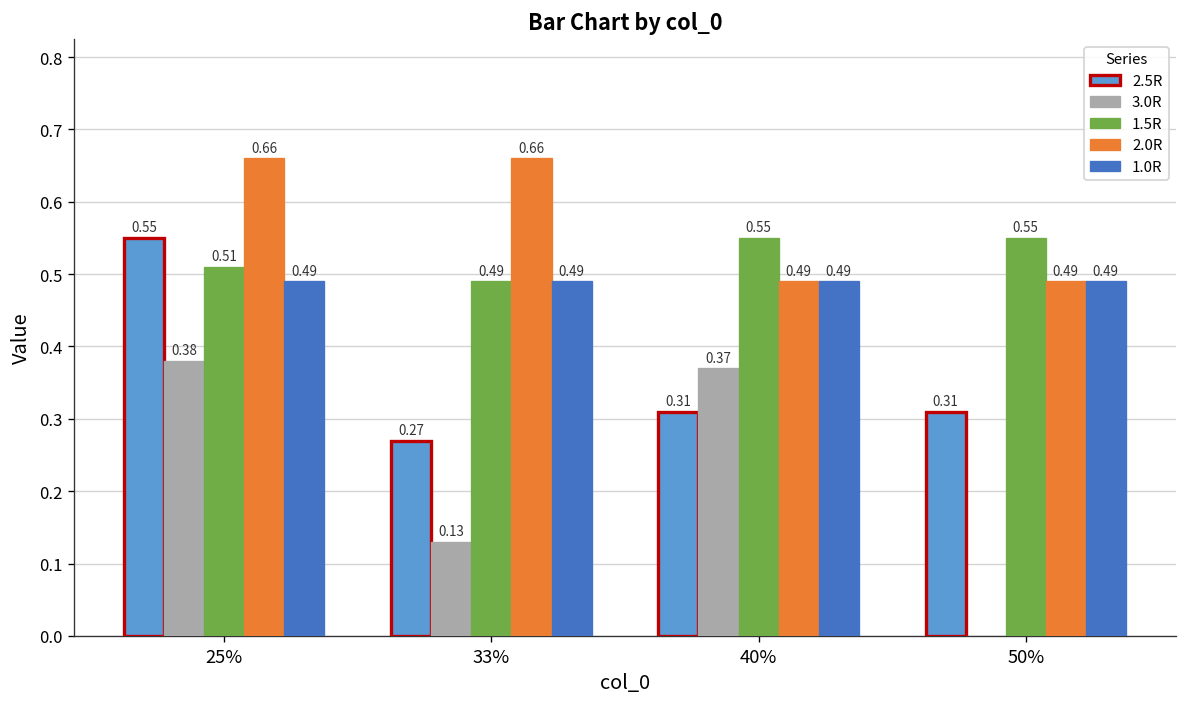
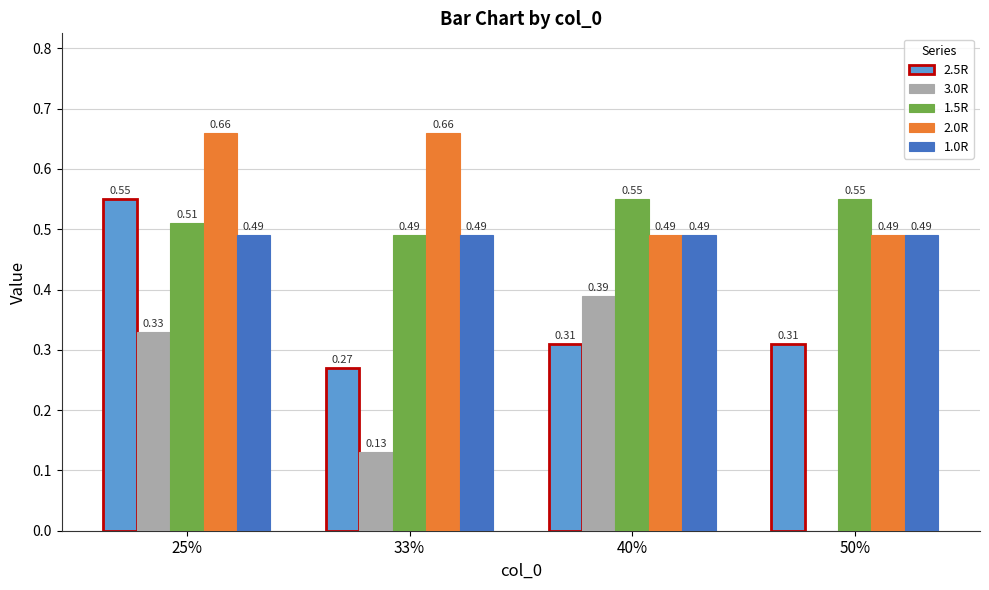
3.0R, 25%: 0.38 -> 0.33
3.0R, 40%: 0.37 -> 0.39
